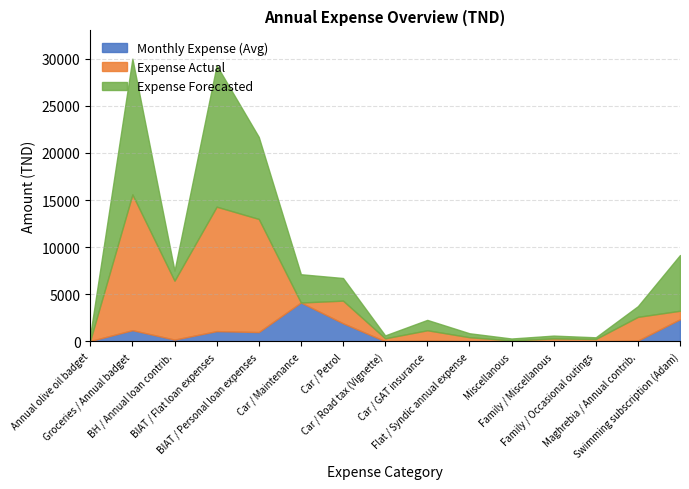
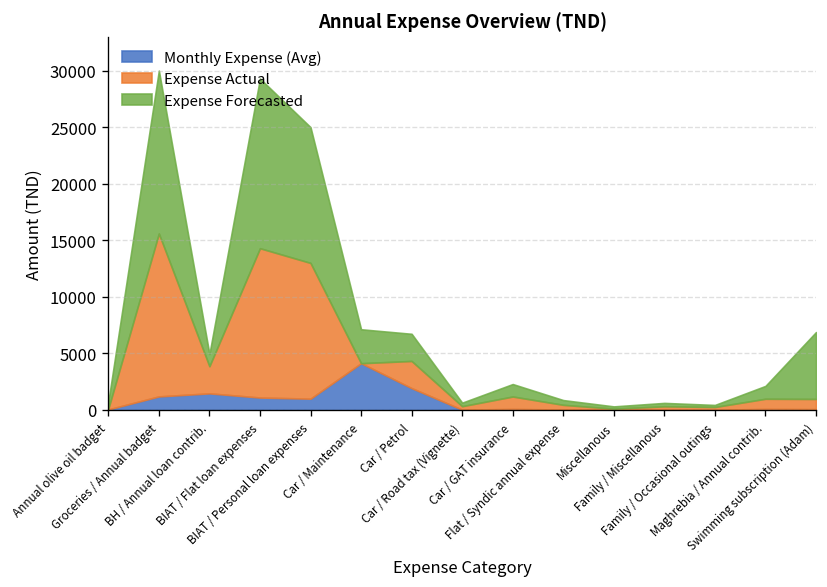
Monthly Expense (Avg), BH / Annual loan contrib.: 0 -> 1000
Expense Actual, BH / Annual loan contrib.: 6000 -> 2000
Expense Forecasted, BIAT / Personal loan expenses: 9000 -> 12000
Expense Actual, Maghrebia / Annual contrib.: 3000 -> 1000
Monthly Expense (Avg), Swimming subscription (Adam): 2000 -> 0
